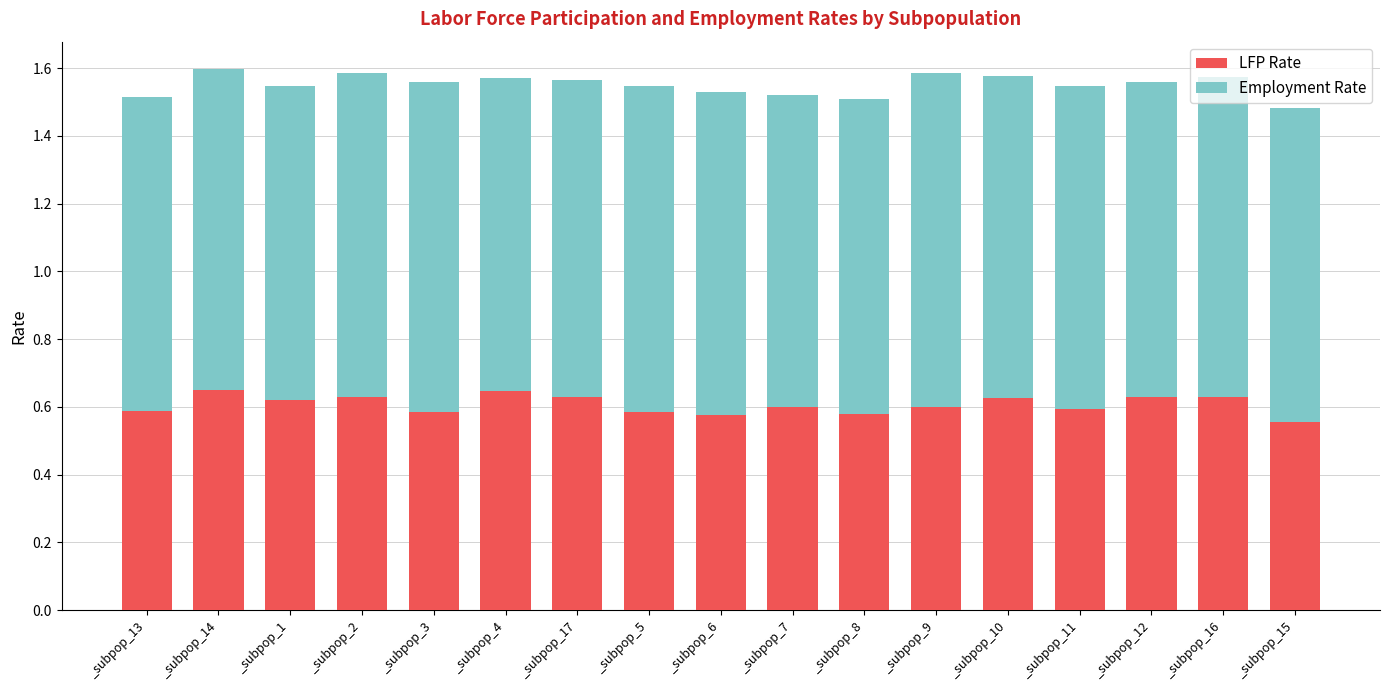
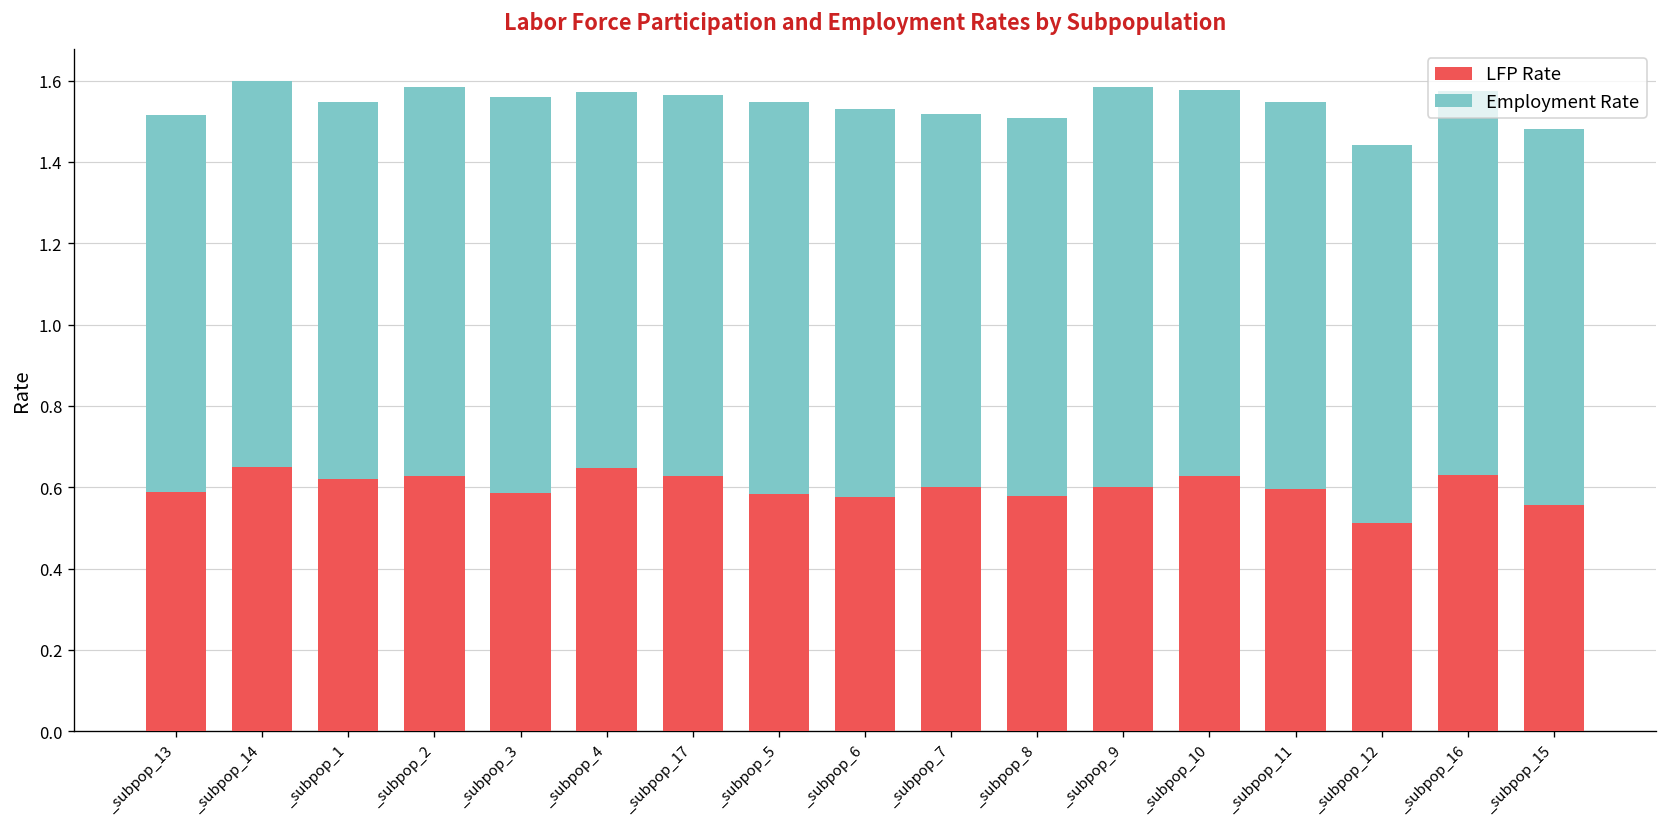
LFP Rate, _subpop_12: 0.63 -> 0.51
